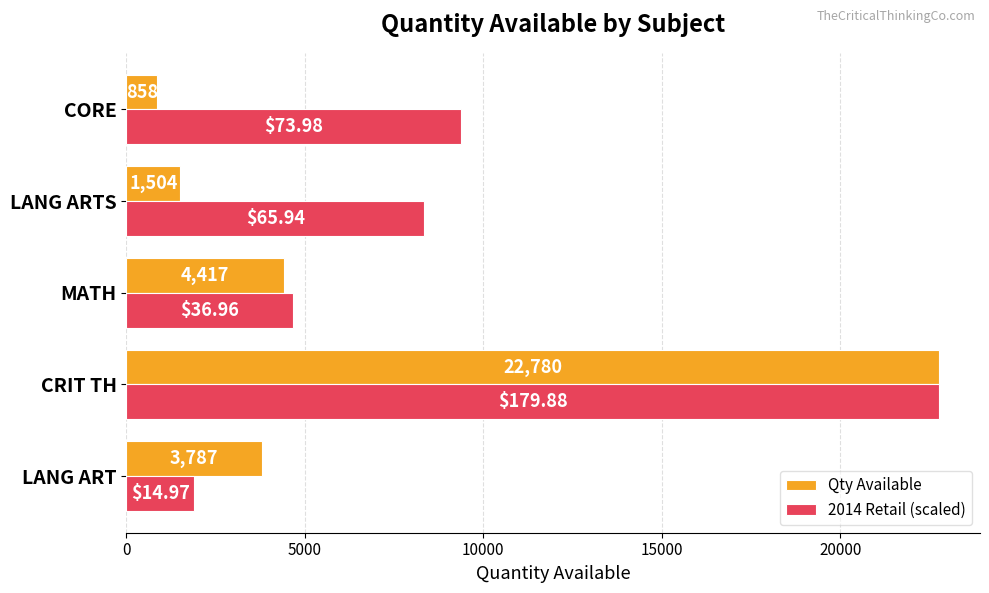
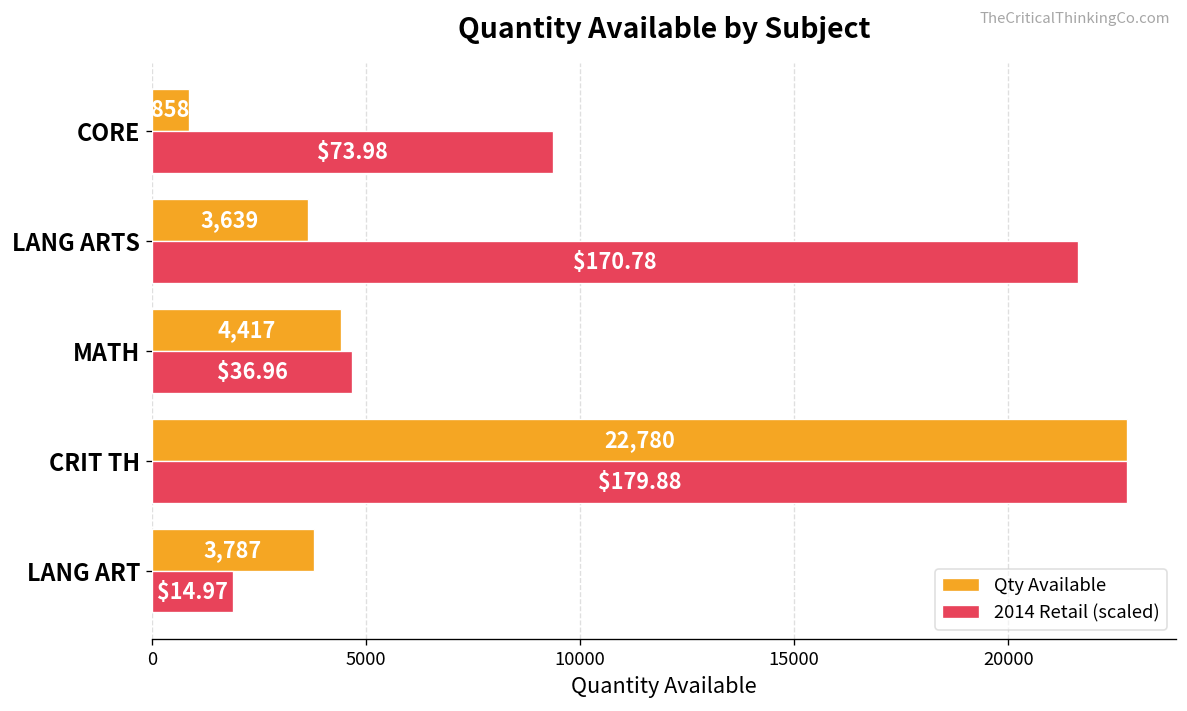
Qty Available, LANG ARTS: 1,504 -> 3,639
2014 Retail (scaled), LANG ARTS: $65.94 -> $170.78
